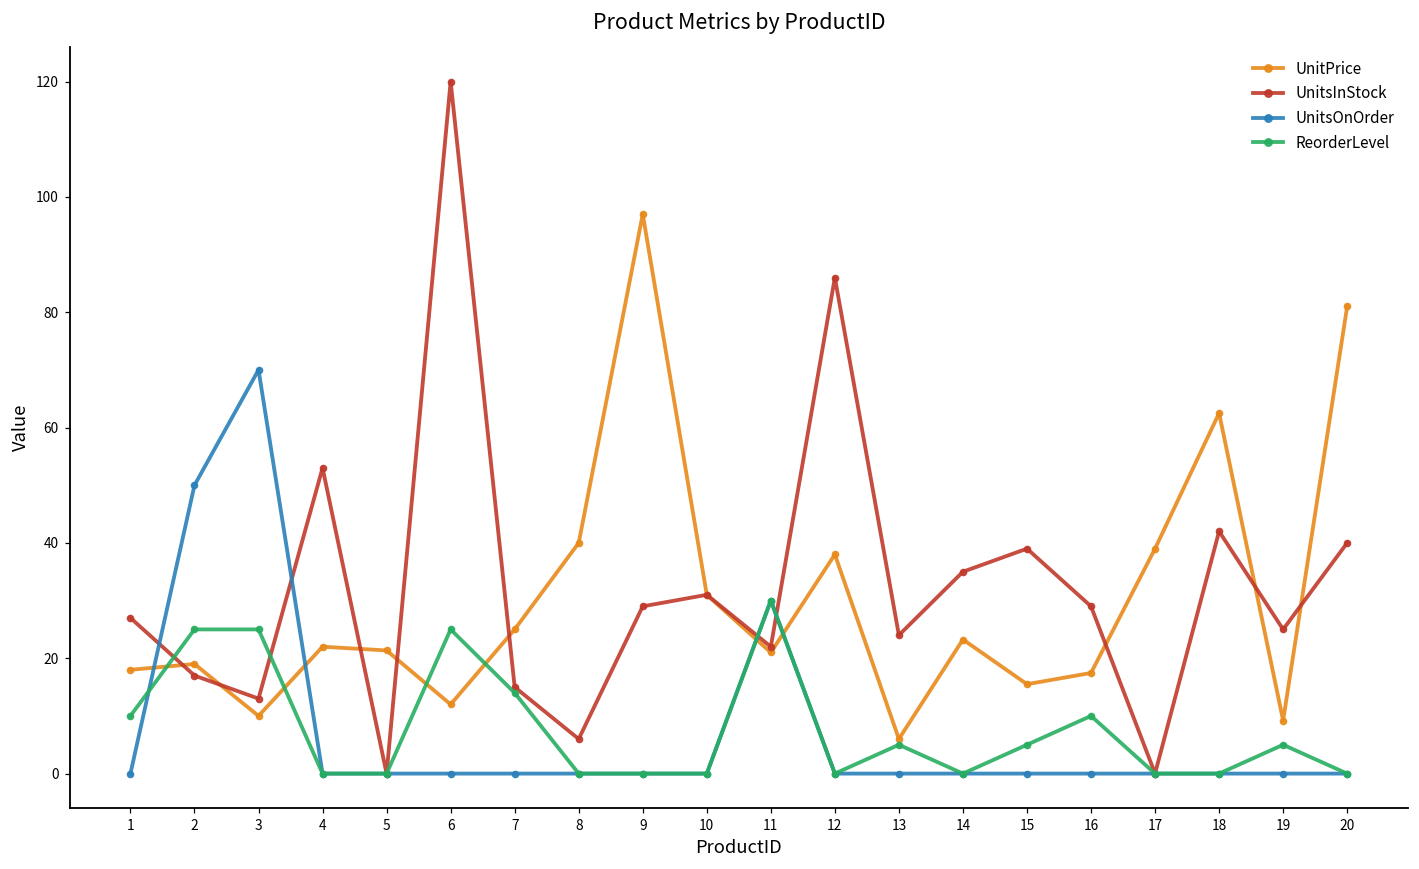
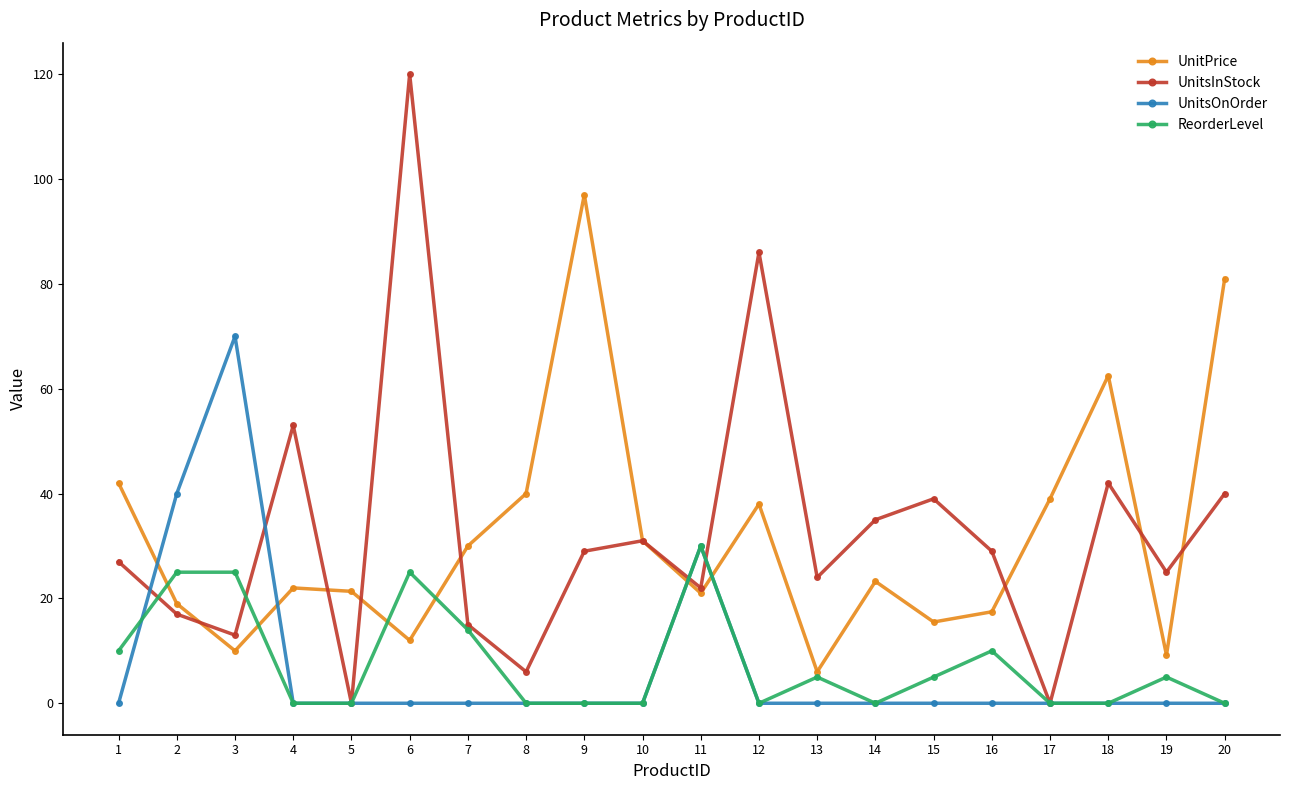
UnitPrice, 1: 18 -> 42
UnitsOnOrder, 2: 50 -> 40
UnitPrice, 7: 25 -> 30
